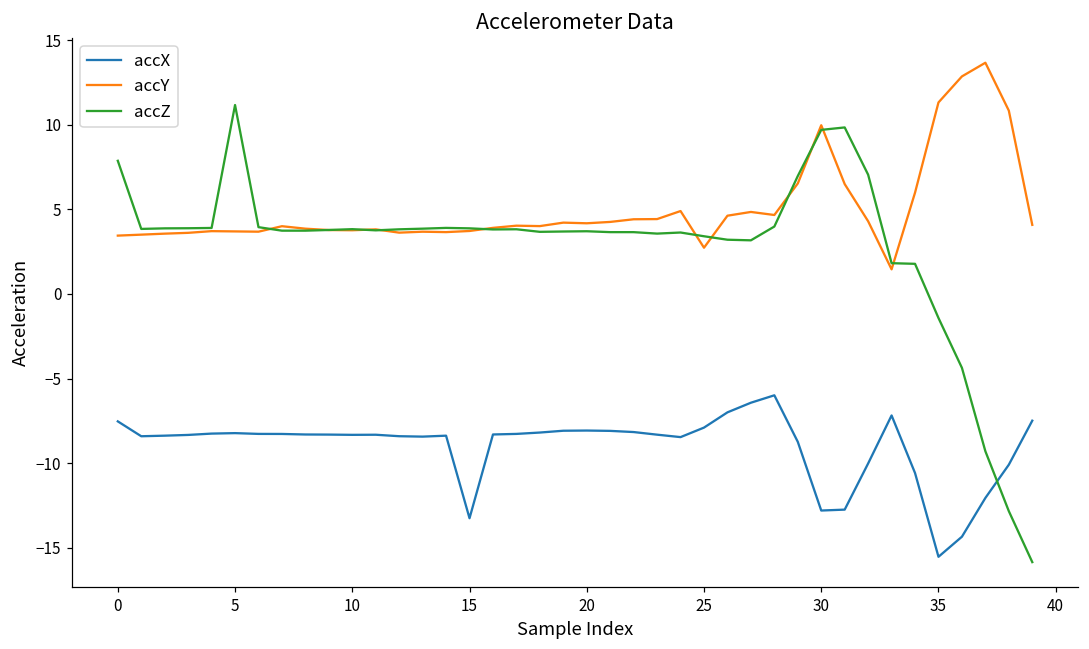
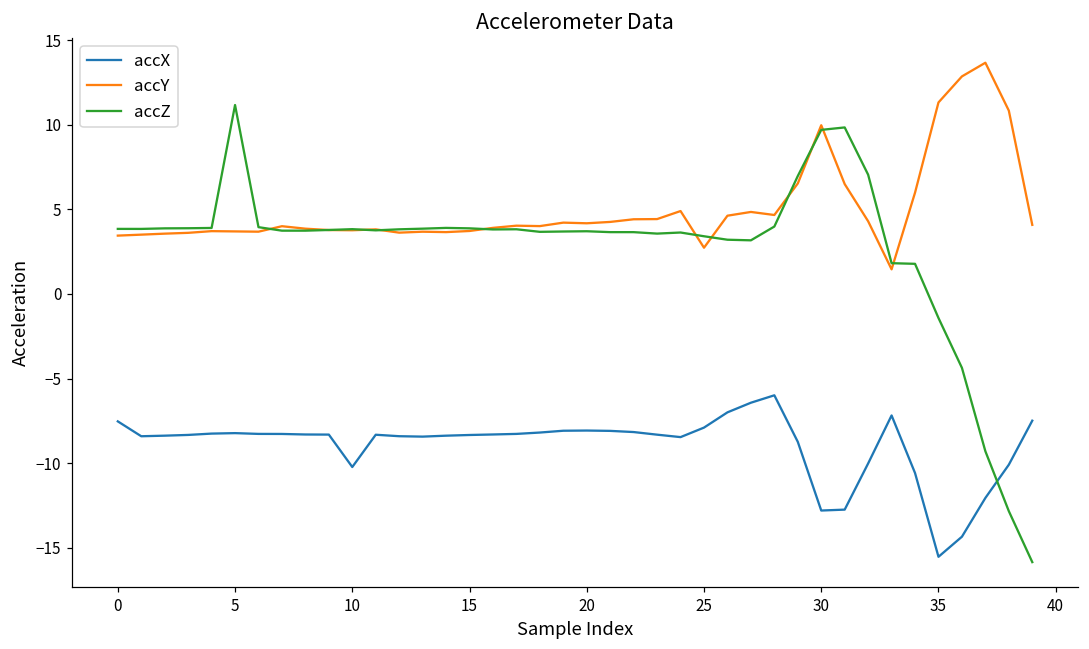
accZ, 0: 7.9 -> 3.8
accX, 10: -8.3 -> -10.2
accX, 15: -13.3 -> -8.3
